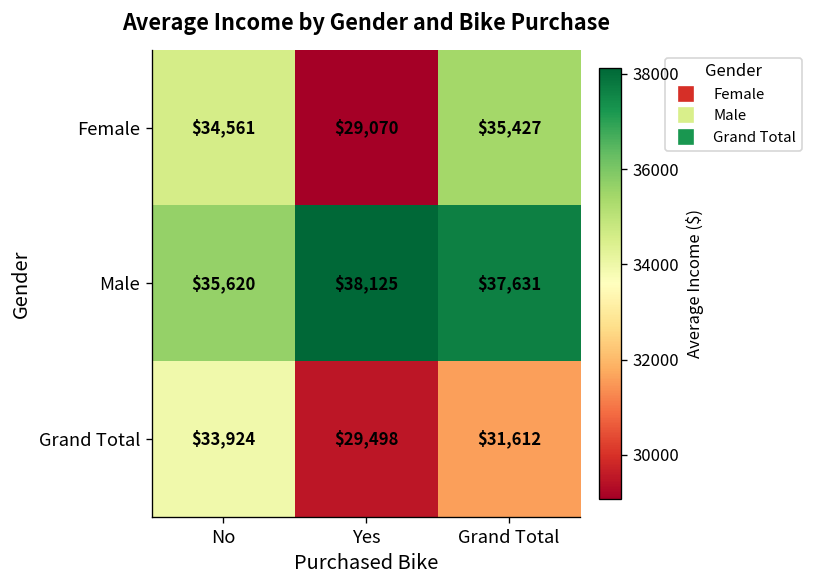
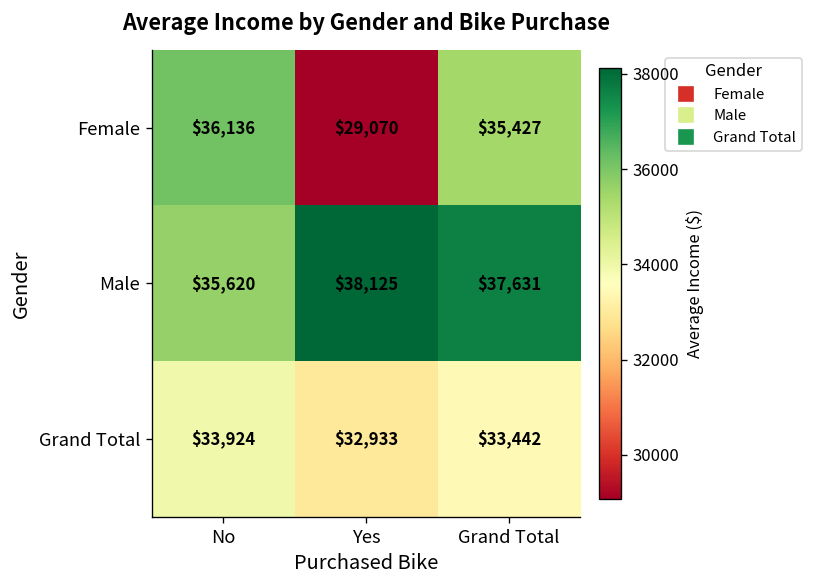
Female, No: $34,561 -> $36,136
Grand Total, Yes: $29,498 -> $32,933
Grand Total, Grand Total: $31,612 -> $33,442
